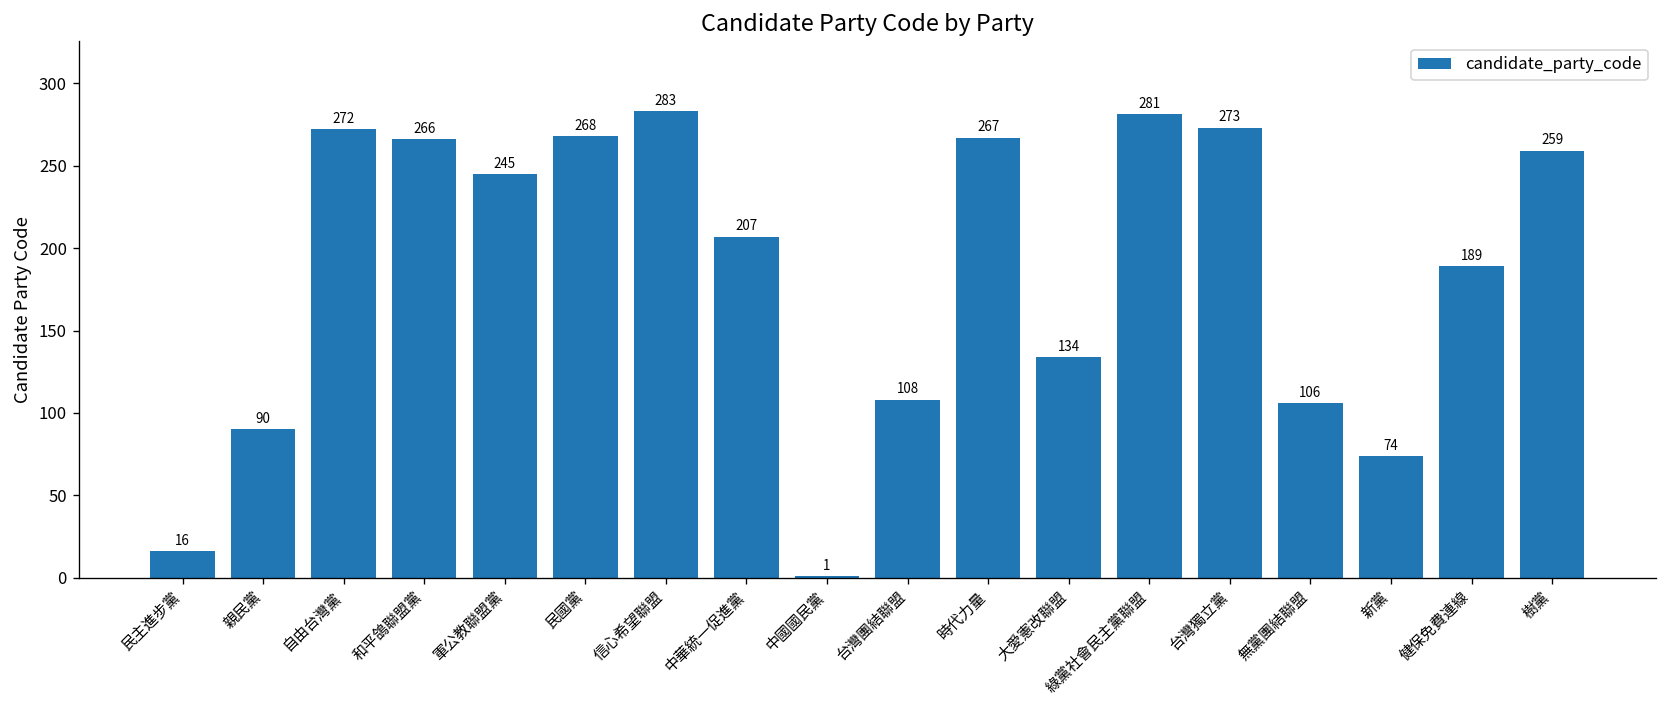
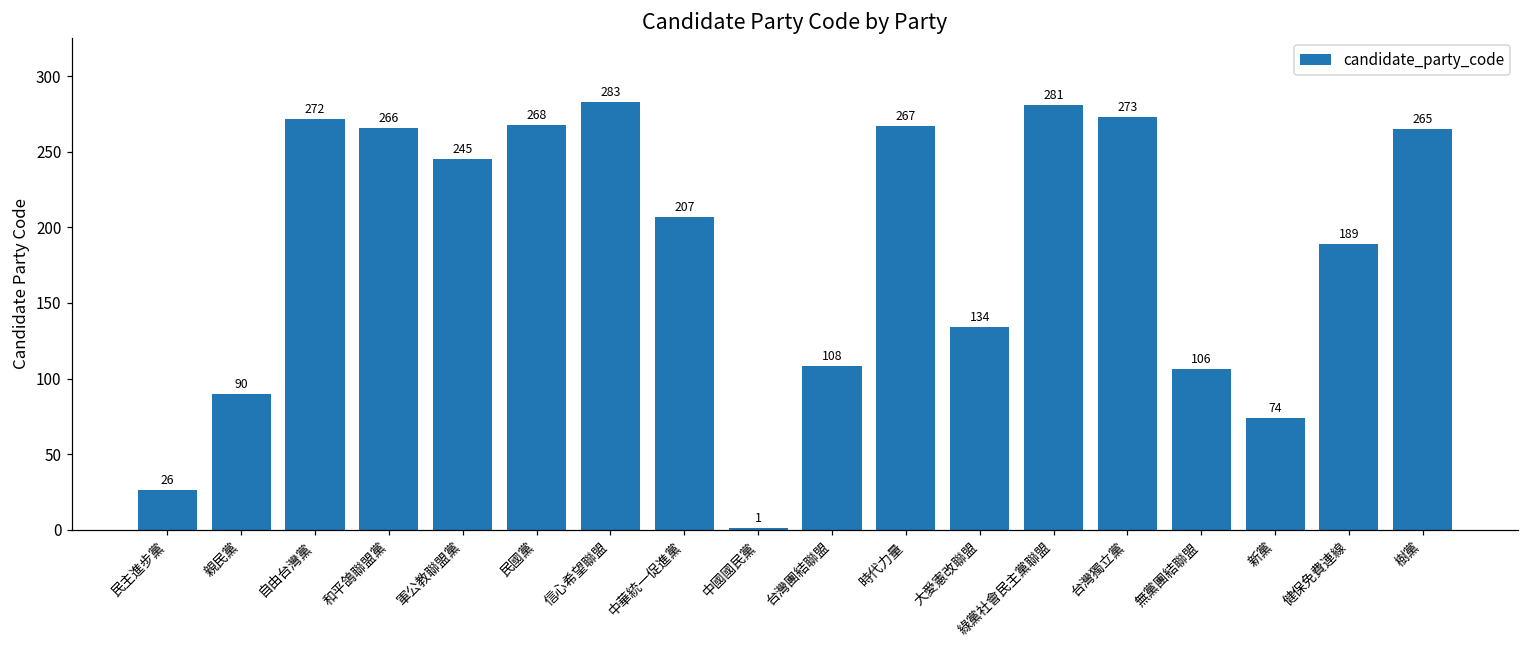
民主進步黨: 16 -> 26
樹黨: 259 -> 265
